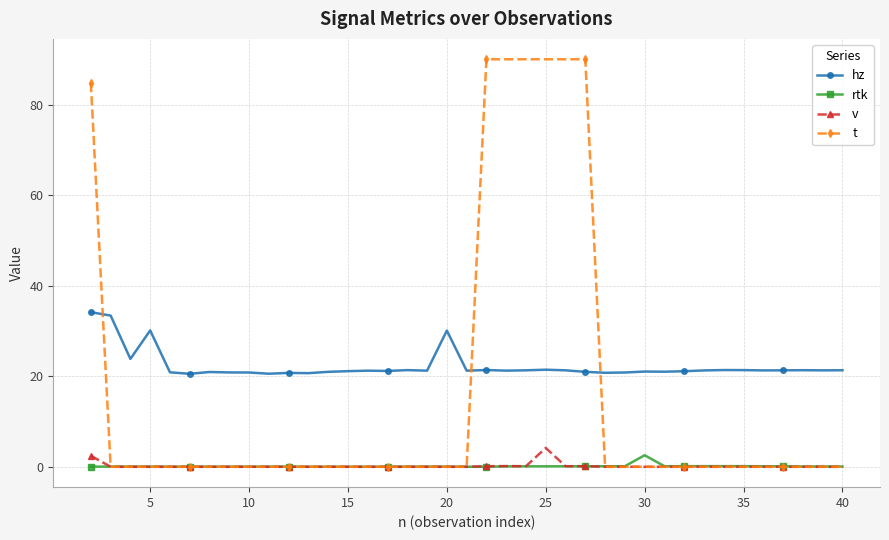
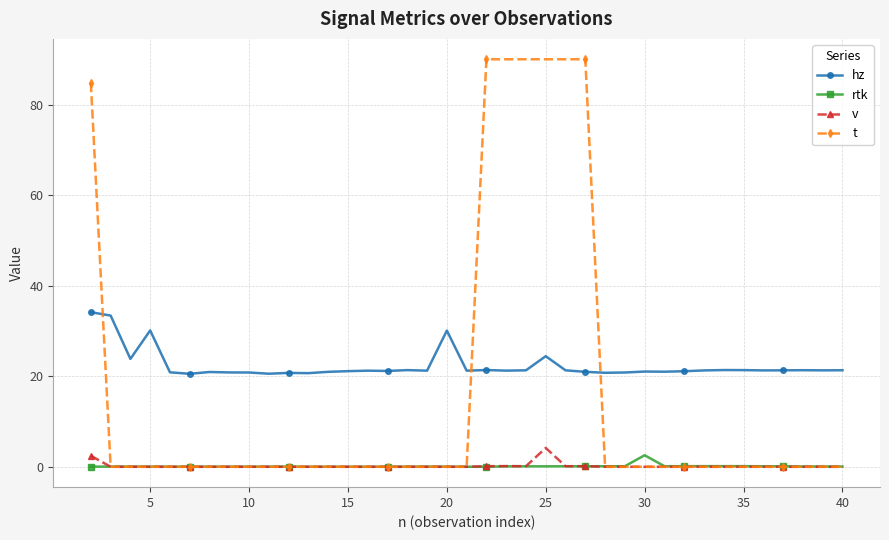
hz, 25: 21 -> 24
